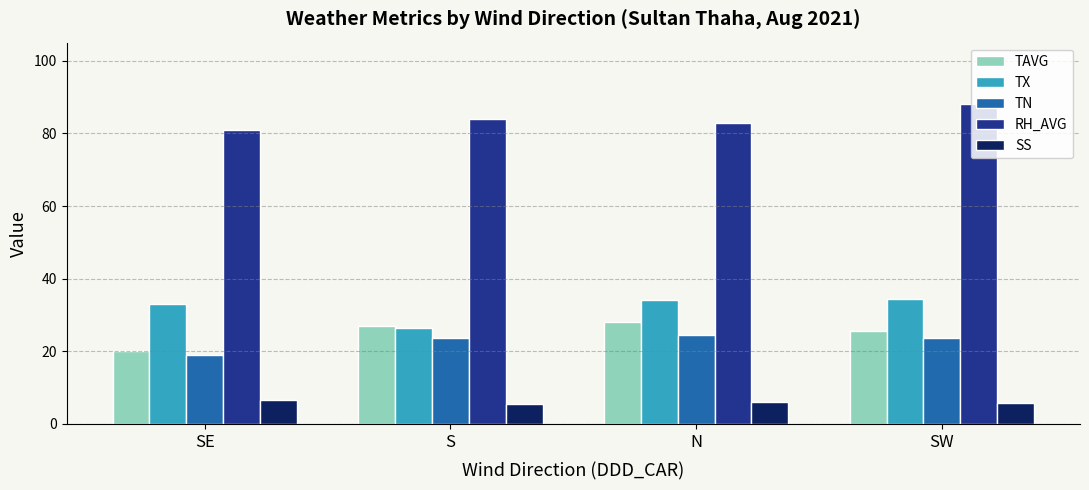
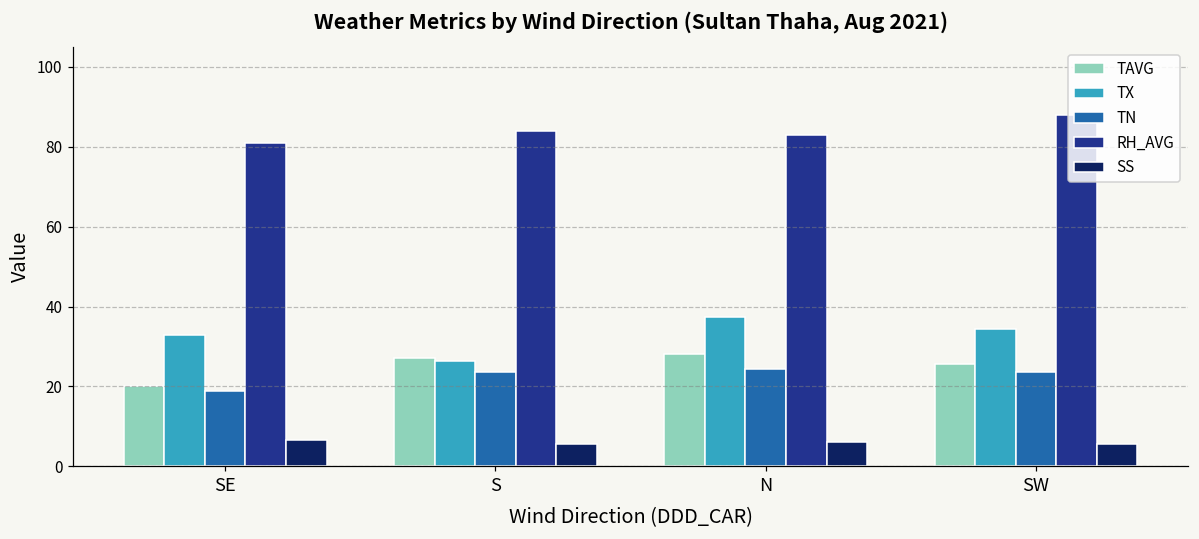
TX, N: 34 -> 37
